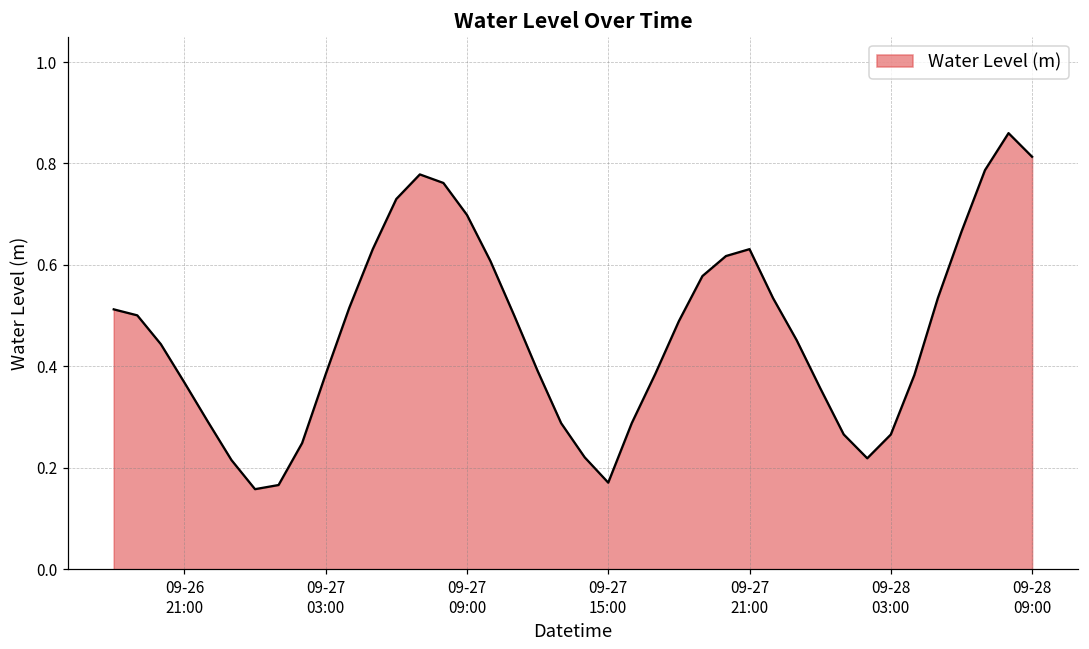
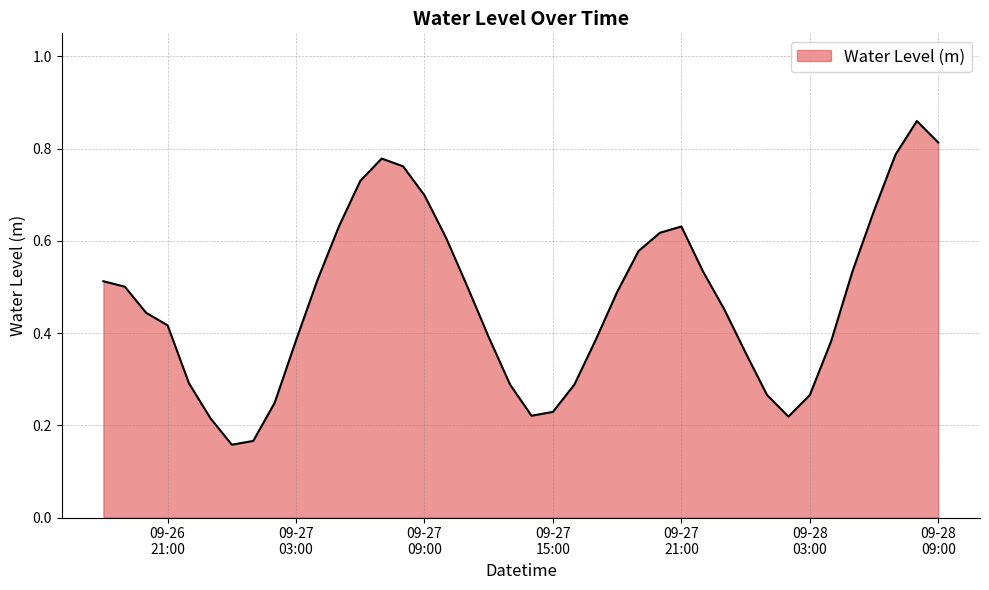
09-26 21:00: 0.37 -> 0.42
09-27 15:00: 0.17 -> 0.23
